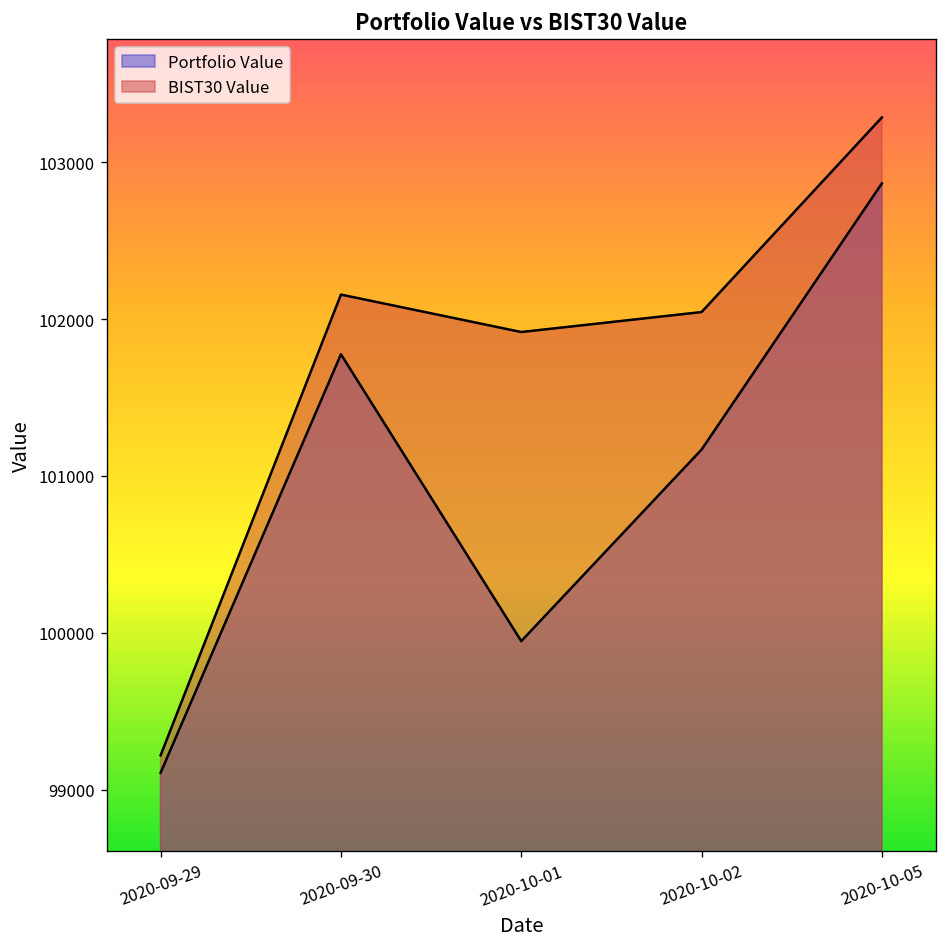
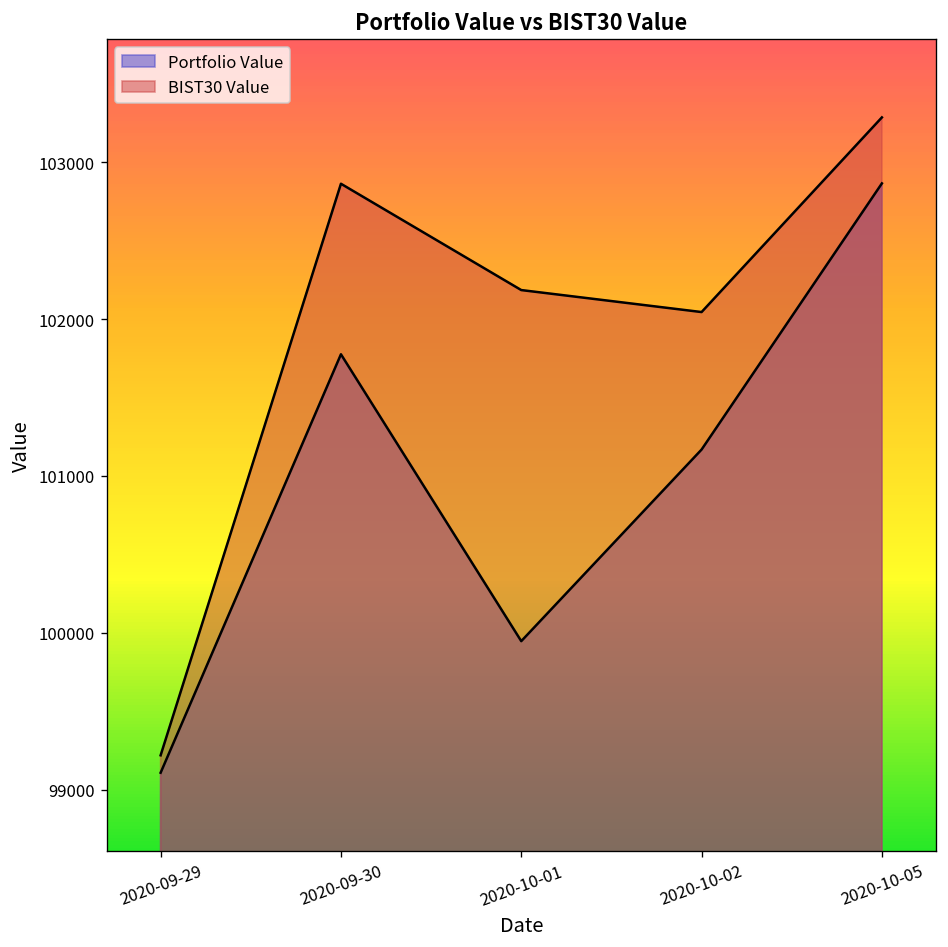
BIST30 Value, 2020-09-30: 102160 -> 102860
BIST30 Value, 2020-10-01: 101920 -> 102190
